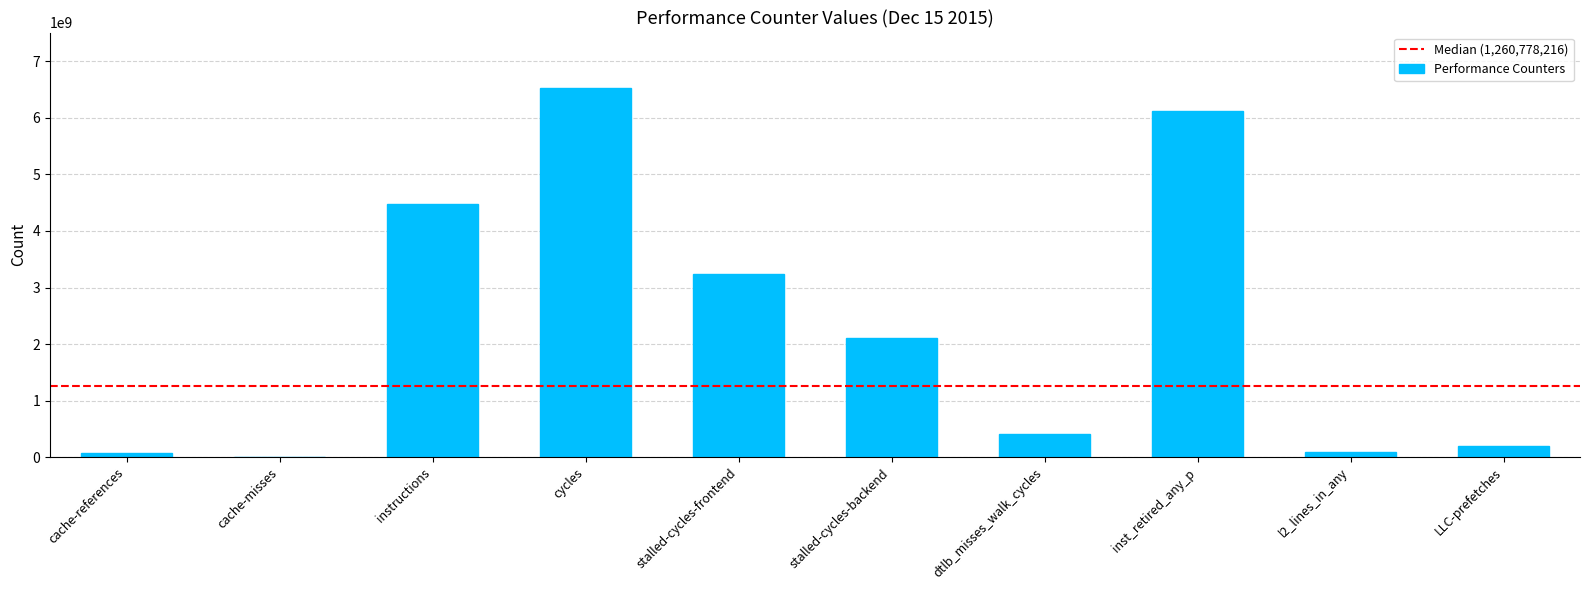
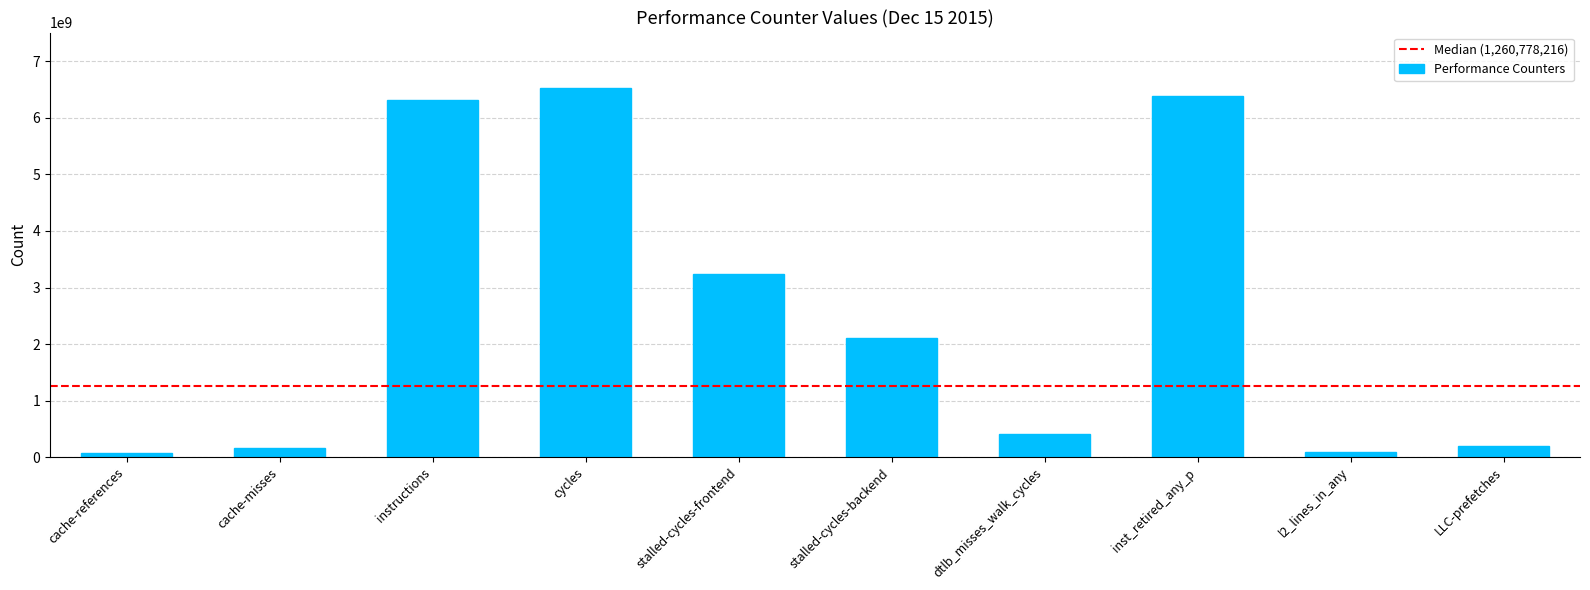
cache-misses: 0 -> 200000000
instructions: 4500000000 -> 6300000000
inst_retired_any_p: 6100000000 -> 6400000000
